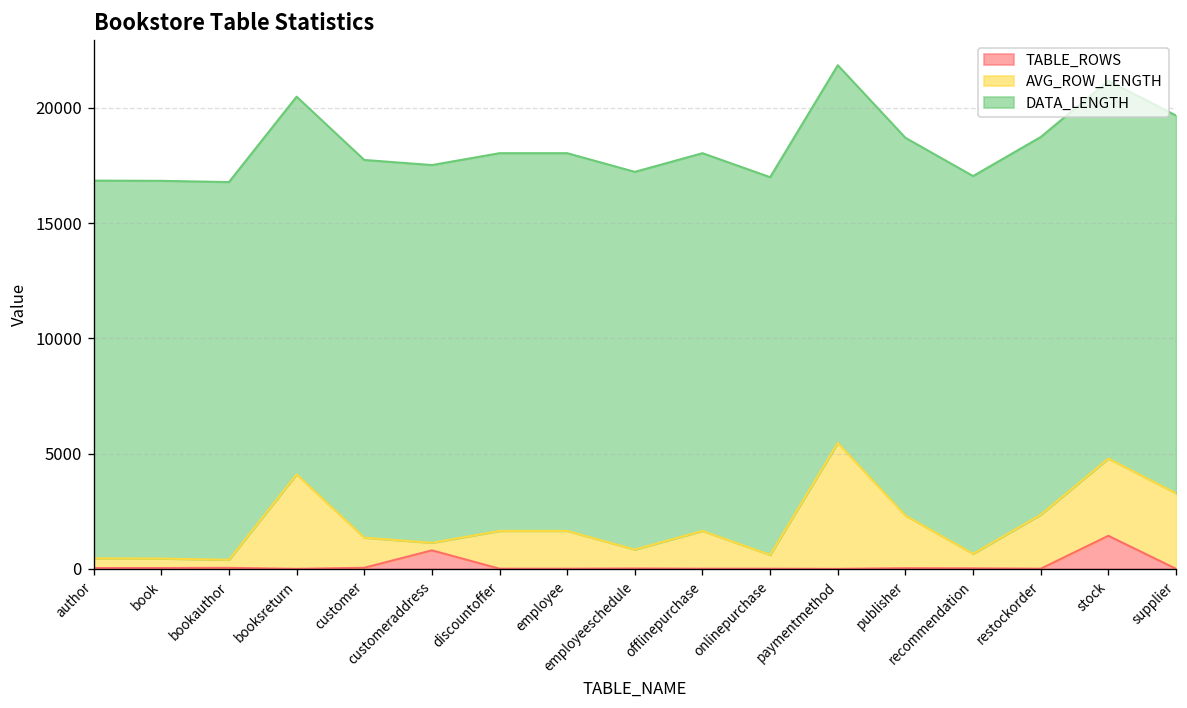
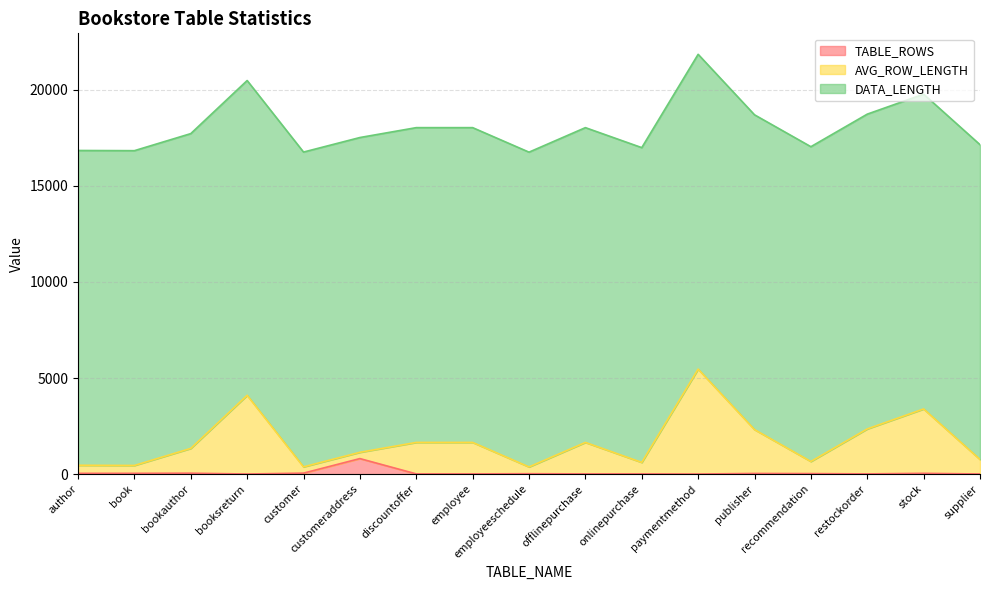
AVG_ROW_LENGTH, bookauthor: 300 -> 1300
AVG_ROW_LENGTH, customer: 1300 -> 300
AVG_ROW_LENGTH, employeeschedule: 800 -> 400
TABLE_ROWS, stock: 1400 -> 0
AVG_ROW_LENGTH, supplier: 3300 -> 800
